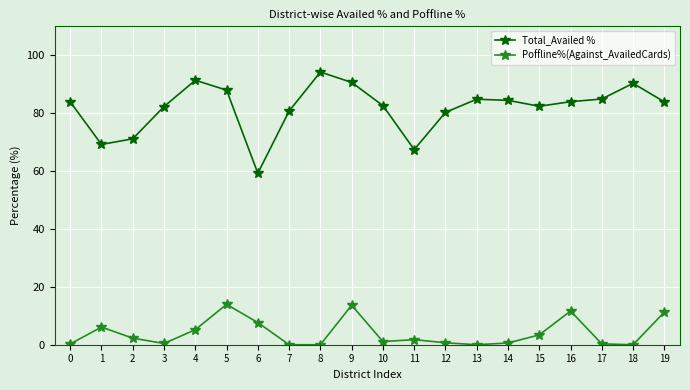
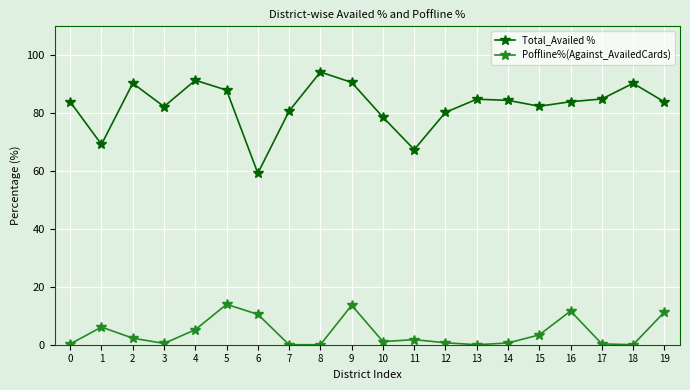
Total_Availed %, 2: 71 -> 90
Poffline%(Against_AvailedCards), 6: 8 -> 11
Total_Availed %, 10: 83 -> 79
